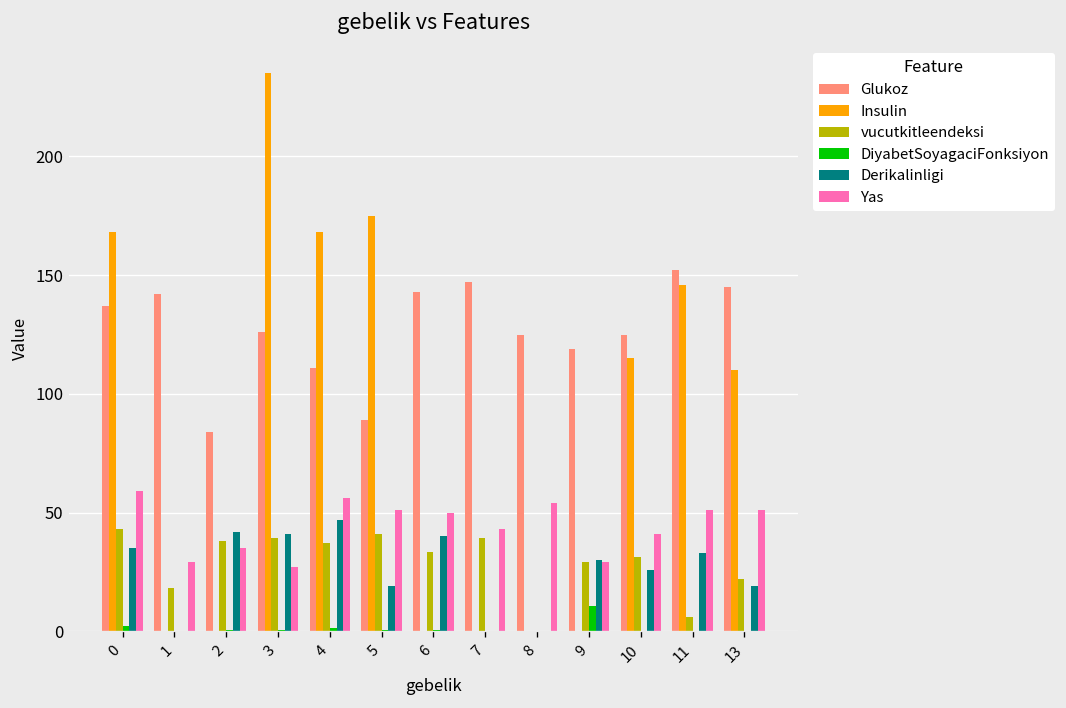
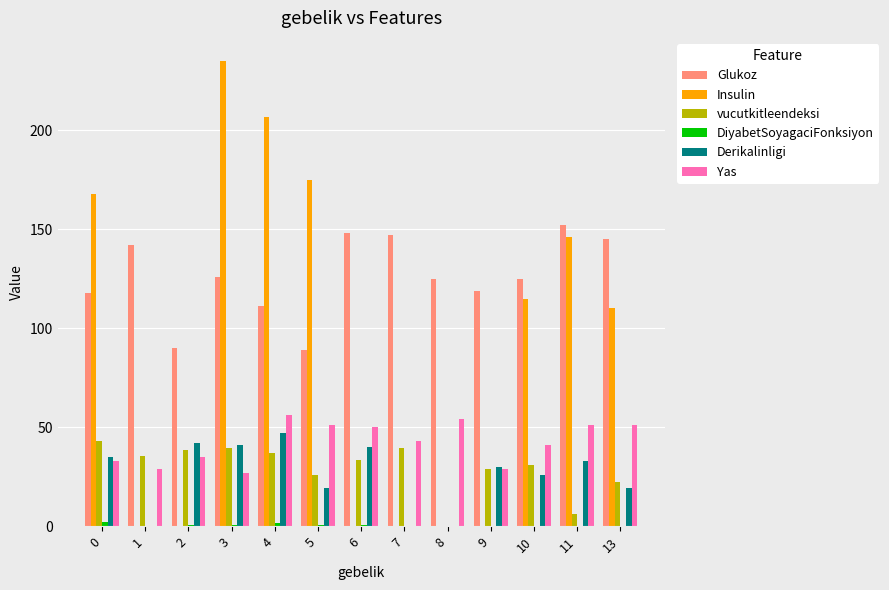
Glukoz, 0: 137 -> 118
Yas, 0: 59 -> 33
vucutkitleendeksi, 1: 18 -> 35
Glukoz, 2: 84 -> 90
Insulin, 4: 168 -> 207
vucutkitleendeksi, 5: 41 -> 26
Glukoz, 6: 143 -> 148
DiyabetSoyagaciFonksiyon, 9: 10 -> 0
